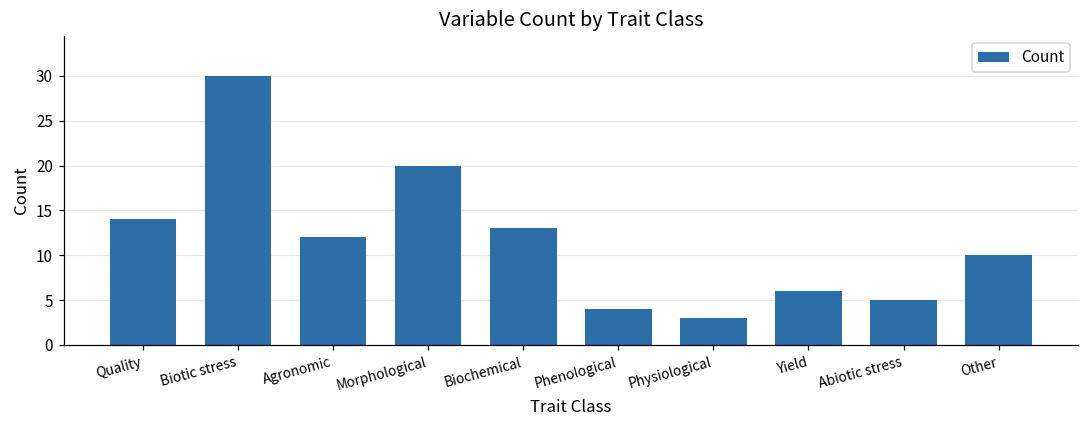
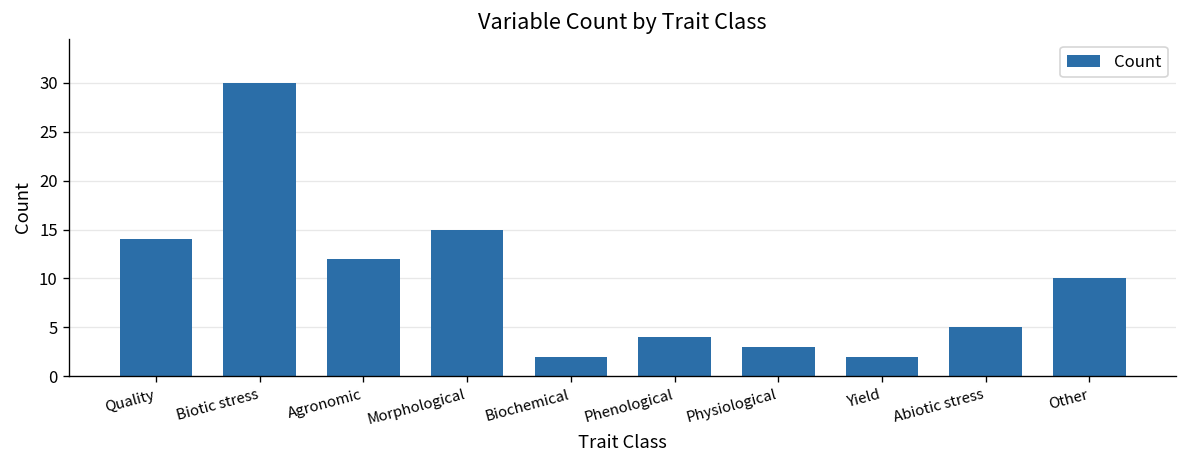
Morphological: 20 -> 15
Biochemical: 13 -> 2
Yield: 6 -> 2
